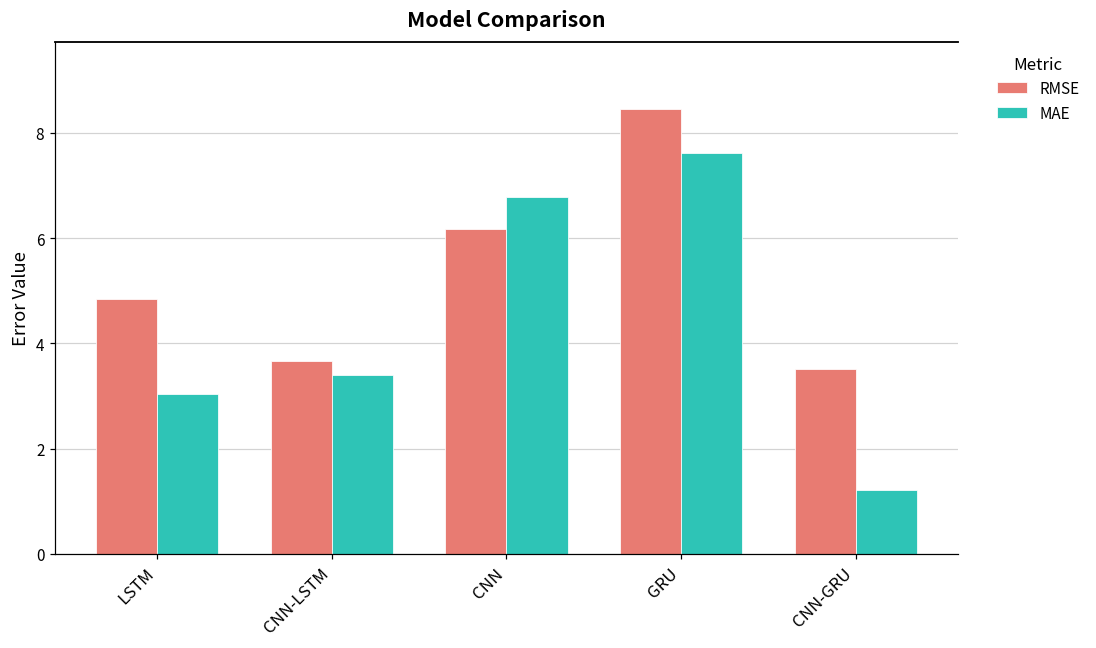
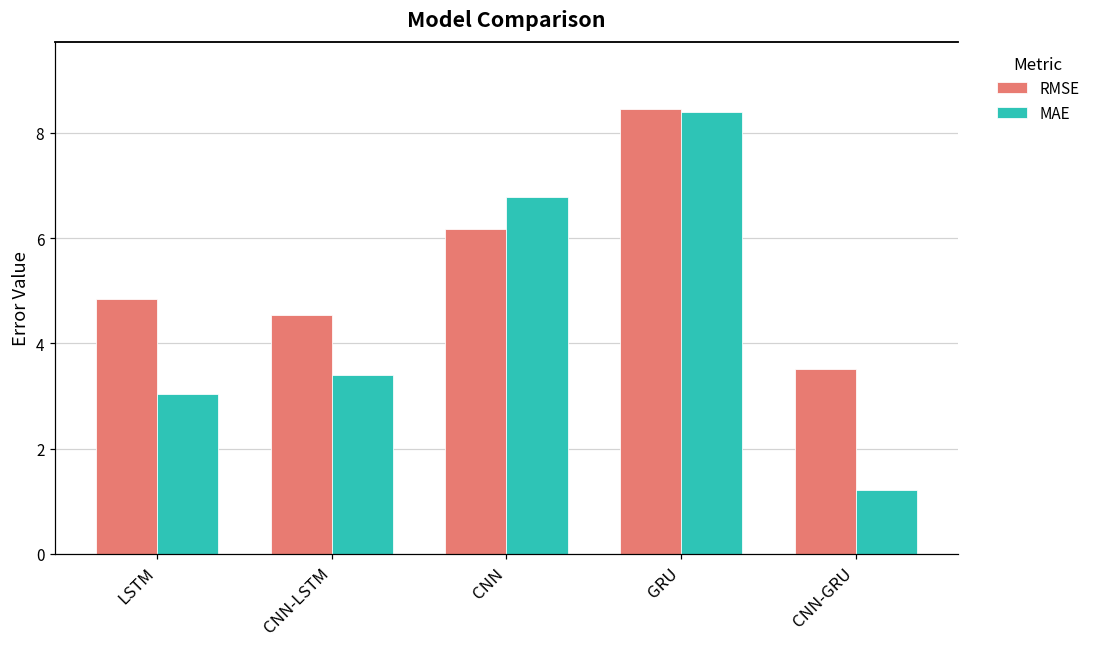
RMSE, CNN-LSTM: 3.7 -> 4.5
MAE, GRU: 7.6 -> 8.4
